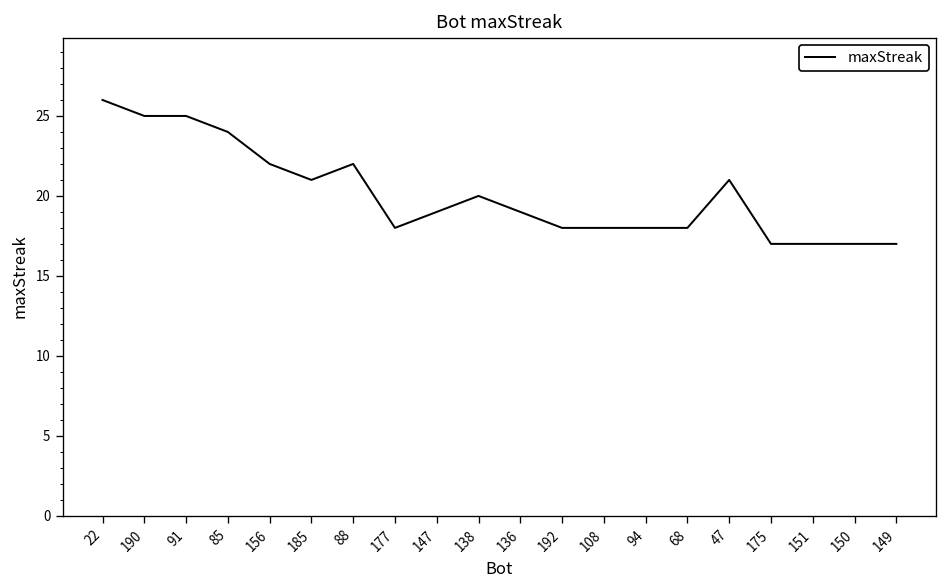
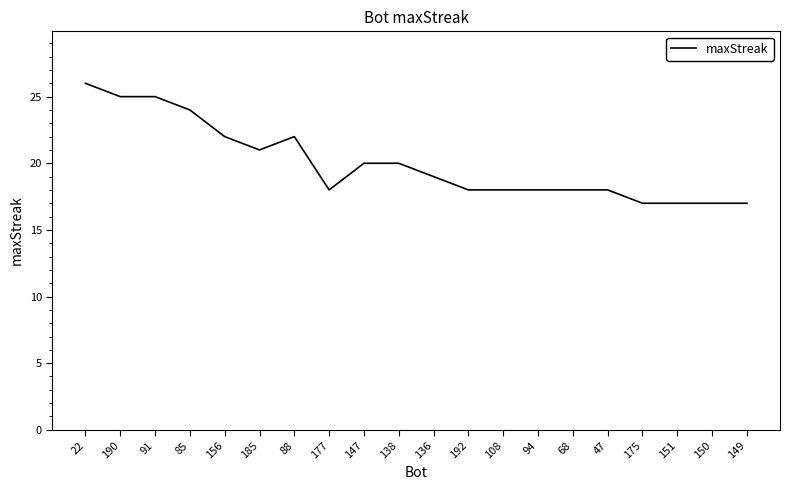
147: 19 -> 20
47: 21 -> 18
